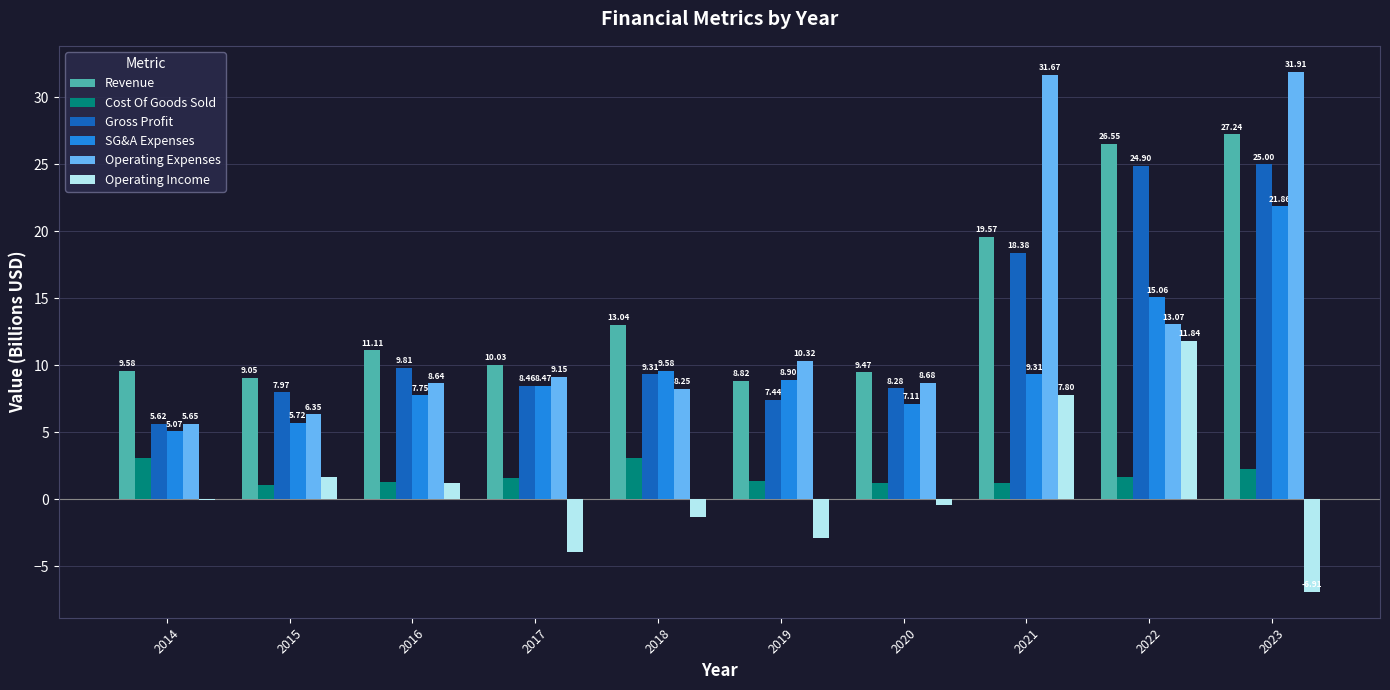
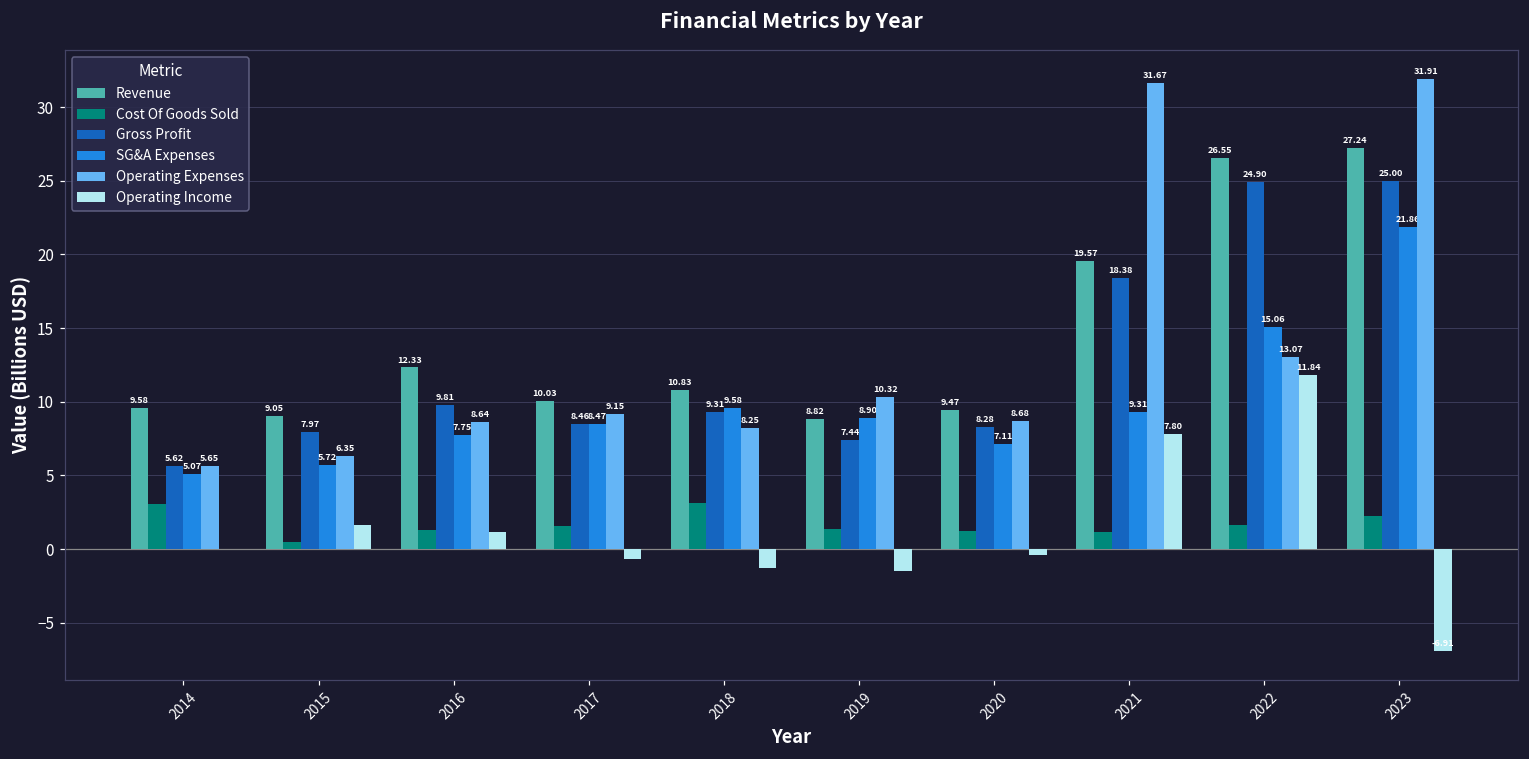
Cost Of Goods Sold, 2015: 1.1 -> 0.5
Revenue, 2016: 11.11 -> 12.33
Operating Income, 2017: -4.0 -> -0.7
Revenue, 2018: 13.04 -> 10.83
Operating Income, 2019: -2.9 -> -1.5
